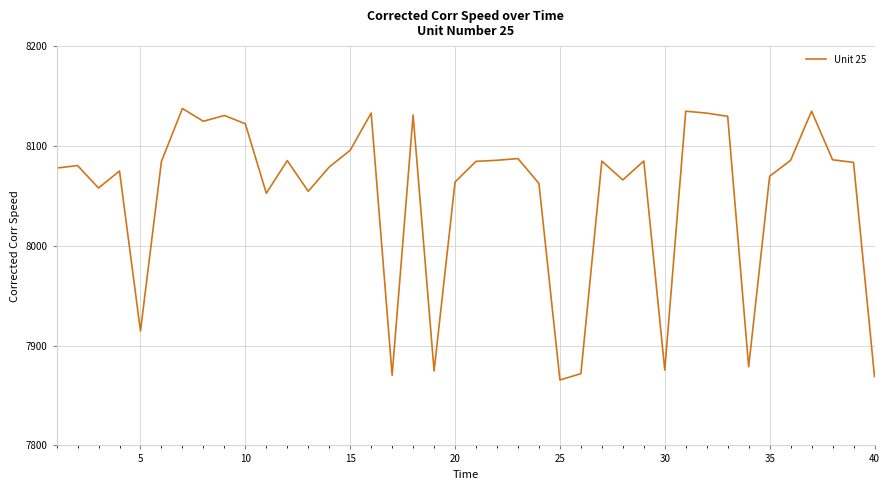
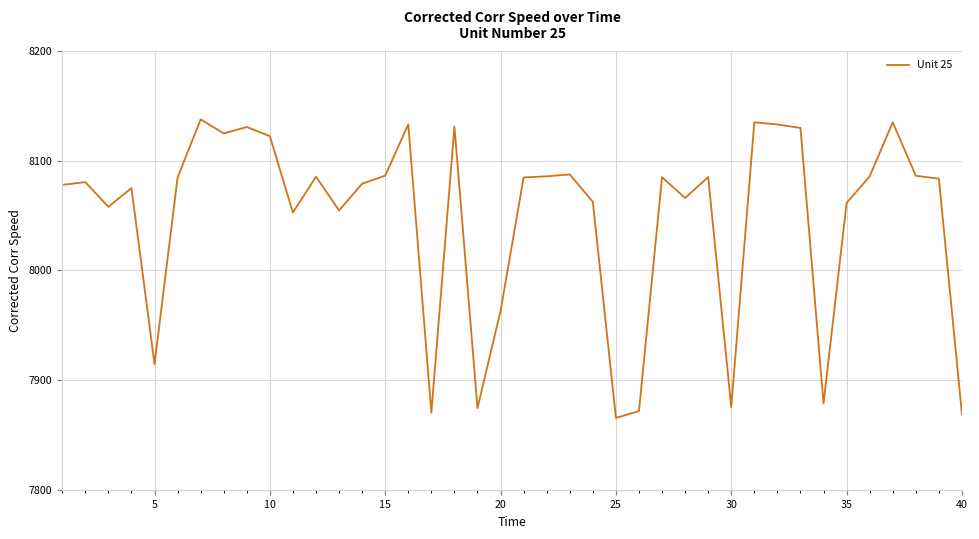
15: 8100 -> 8090
20: 8060 -> 7960
35: 8070 -> 8060
